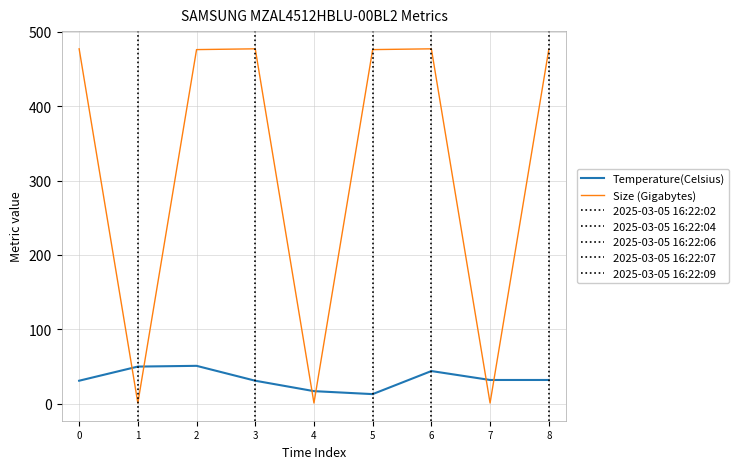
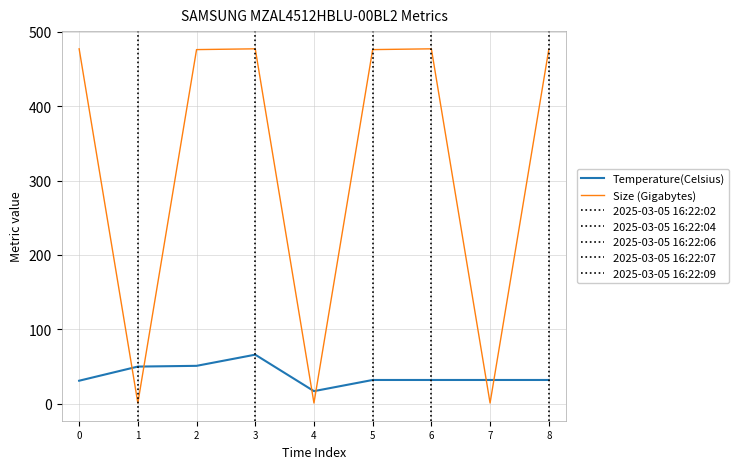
Temperature(Celsius), 3: 30 -> 70
Temperature(Celsius), 5: 10 -> 30
Temperature(Celsius), 6: 40 -> 30
